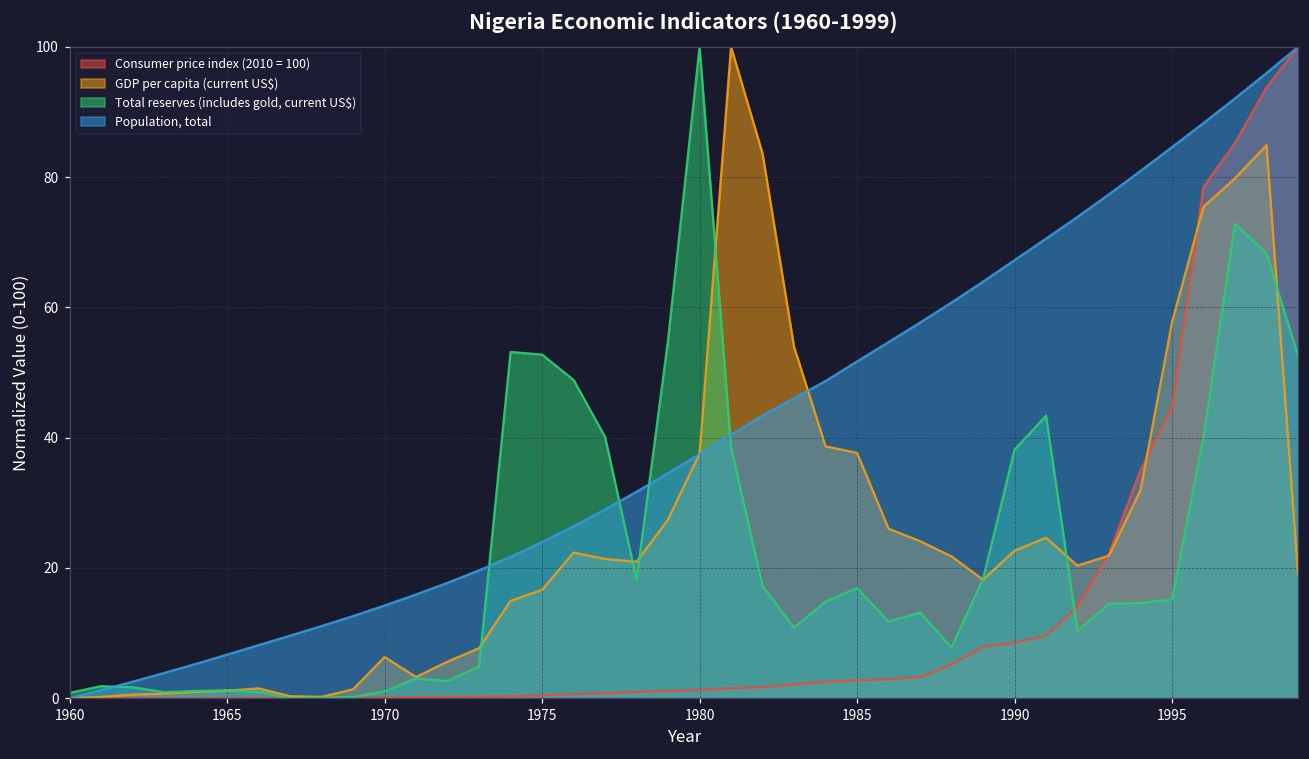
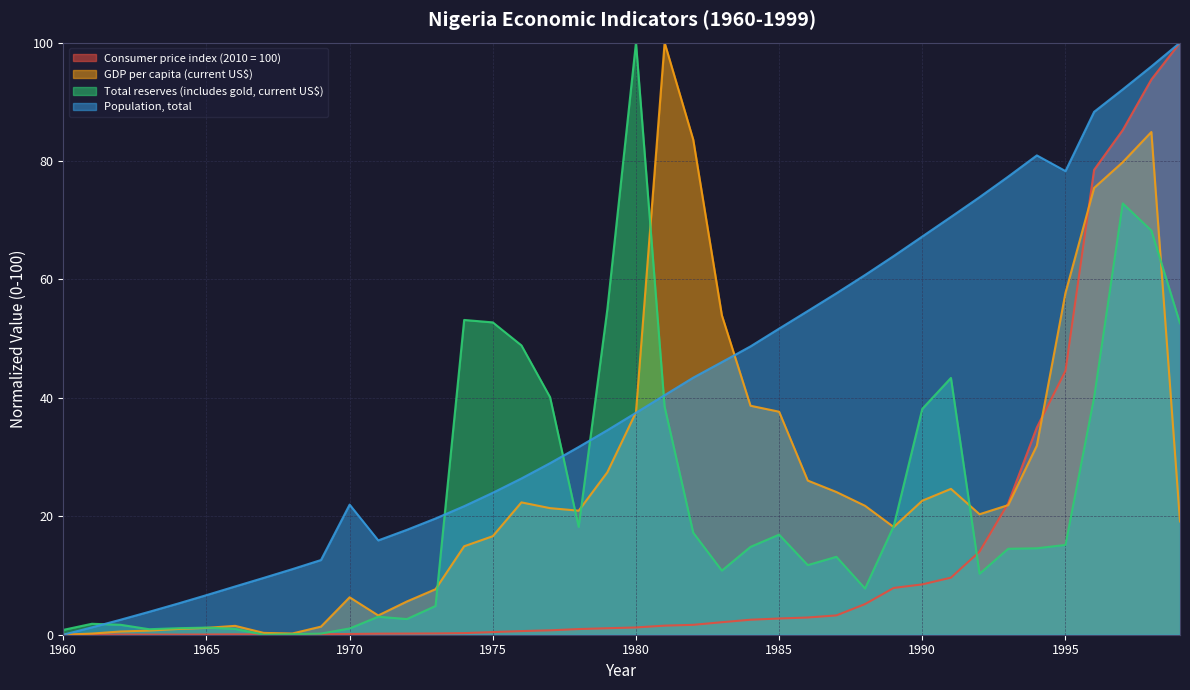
Population, total, 1970: 14 -> 22
Population, total, 1995: 85 -> 78
